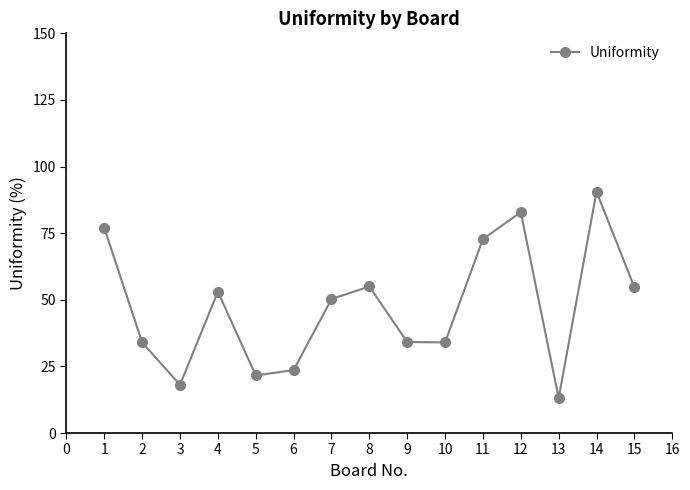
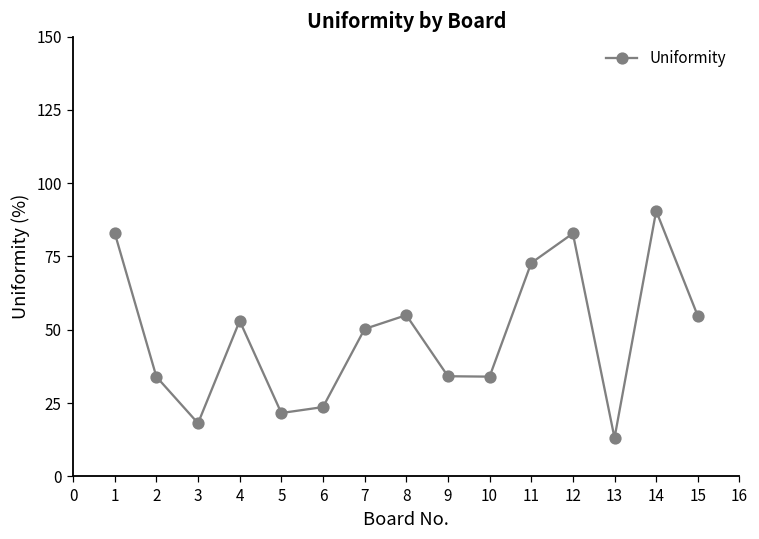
1: 77 -> 83
